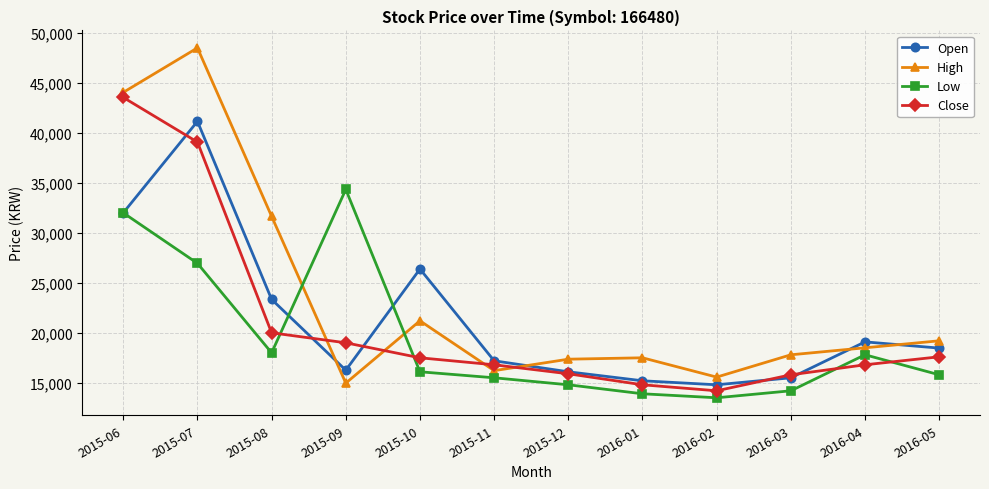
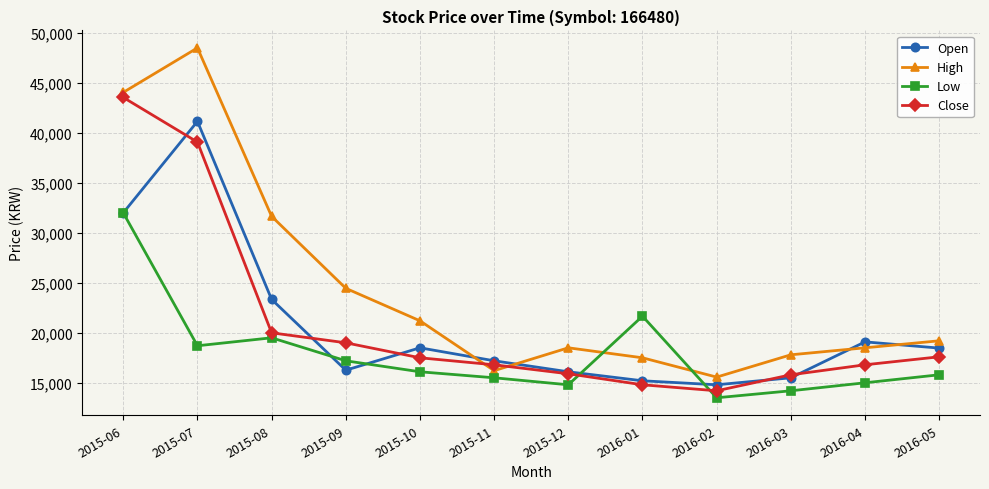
Low, 2015-07: 27,000 -> 19,000
Low, 2015-08: 18,000 -> 20,000
High, 2015-09: 15,000 -> 24,000
Low, 2015-09: 34,000 -> 17,000
Open, 2015-10: 26,000 -> 19,000
High, 2015-12: 17,000 -> 19,000
Low, 2016-01: 14,000 -> 22,000
Low, 2016-04: 18,000 -> 15,000
